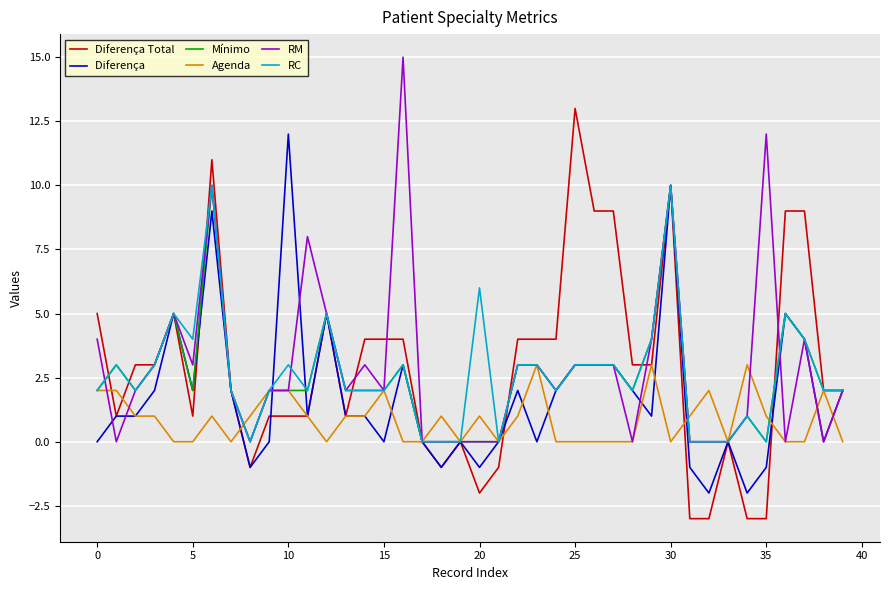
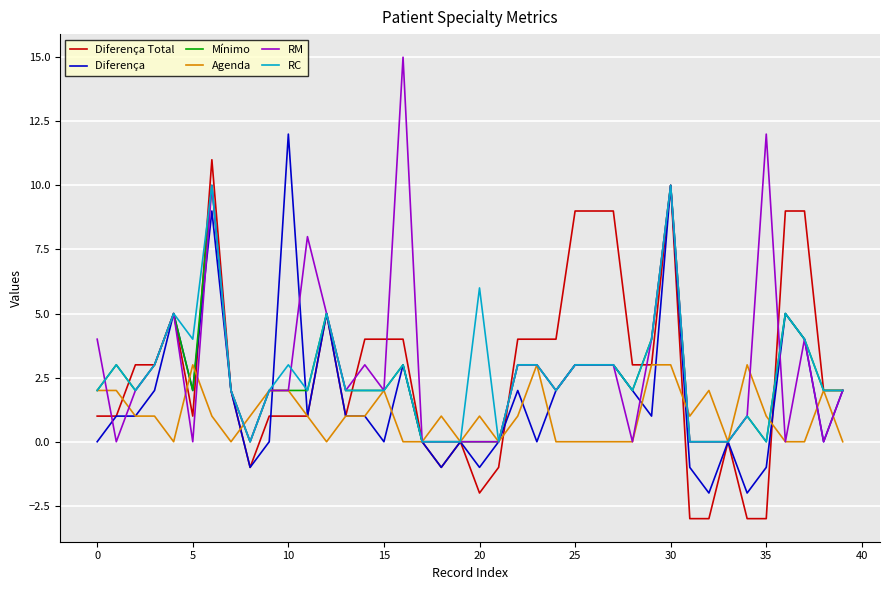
Diferença Total, 0: 5 -> 1
Agenda, 5: 0 -> 3
RM, 5: 3 -> 0
Diferença Total, 25: 13 -> 9
Agenda, 30: 0 -> 3
